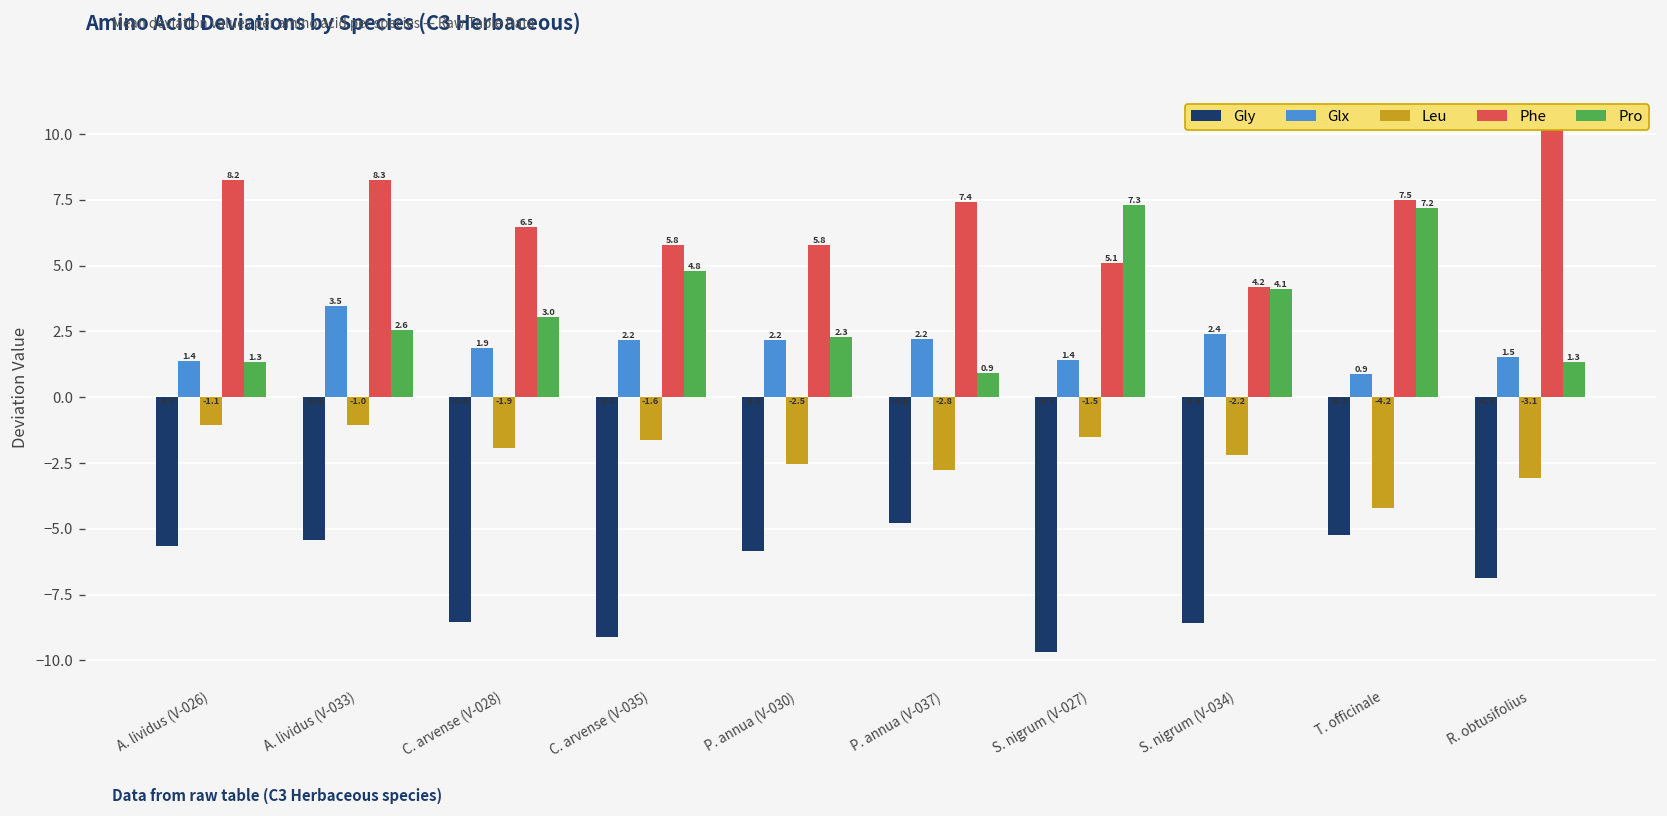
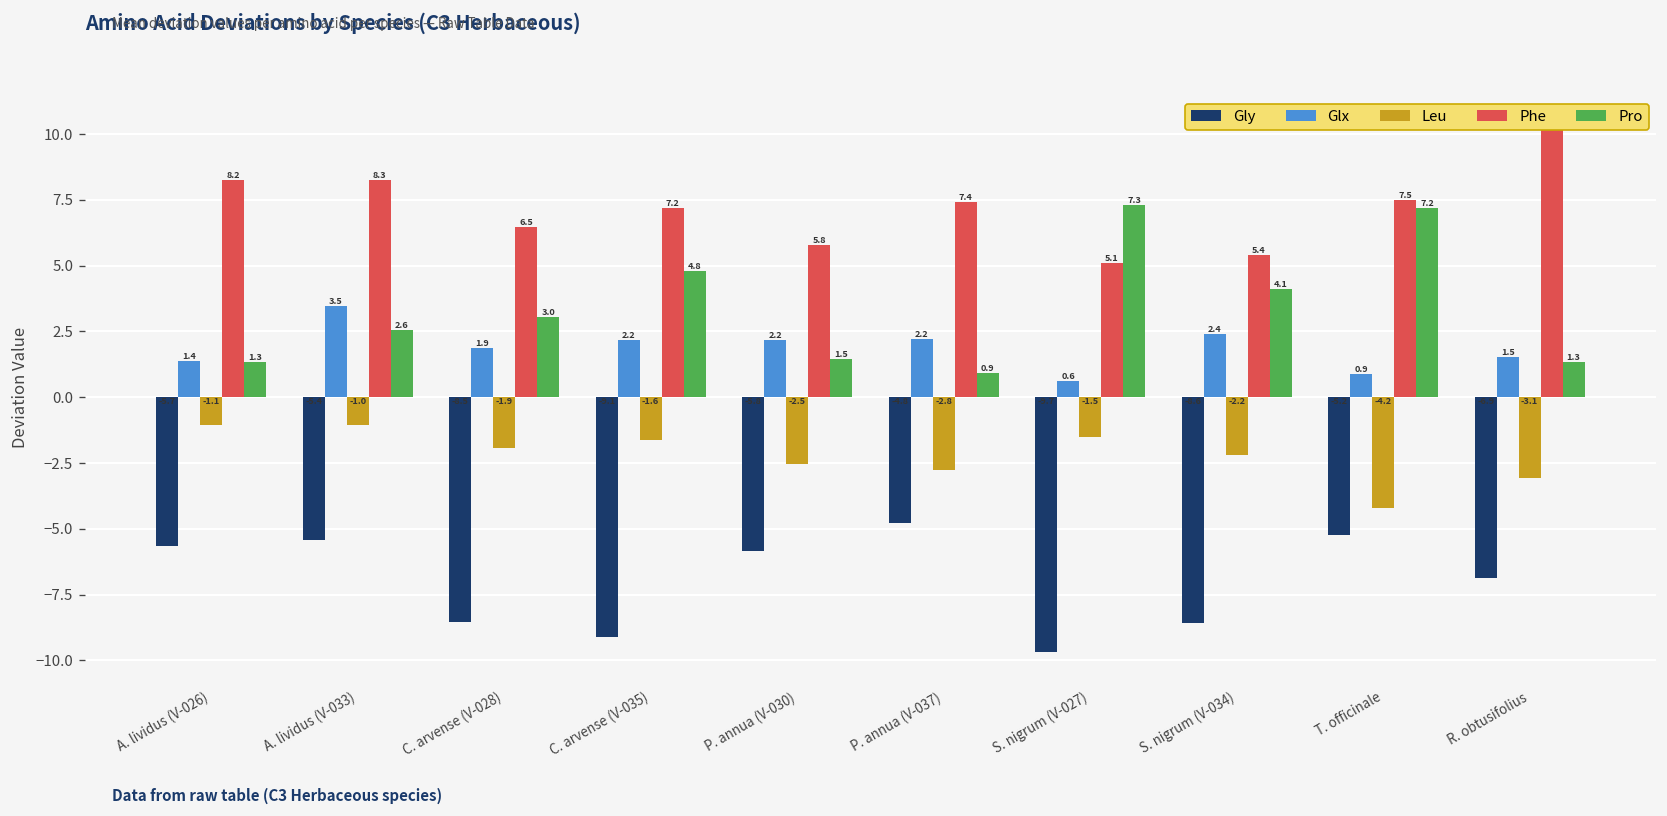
Phe, C. arvense (V-035): 5.8 -> 7.2
Pro, P. annua (V-030): 2.3 -> 1.5
Glx, S. nigrum (V-027): 1.4 -> 0.6
Phe, S. nigrum (V-034): 4.2 -> 5.4
